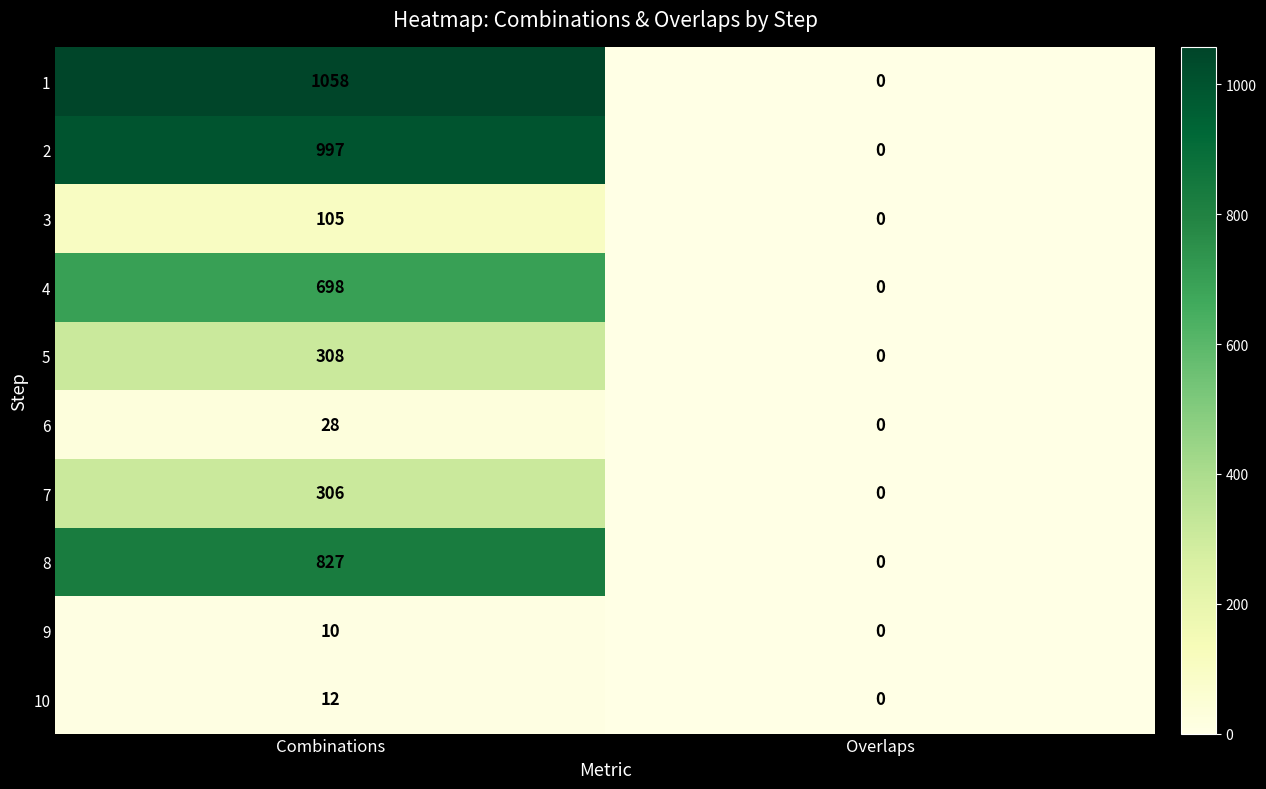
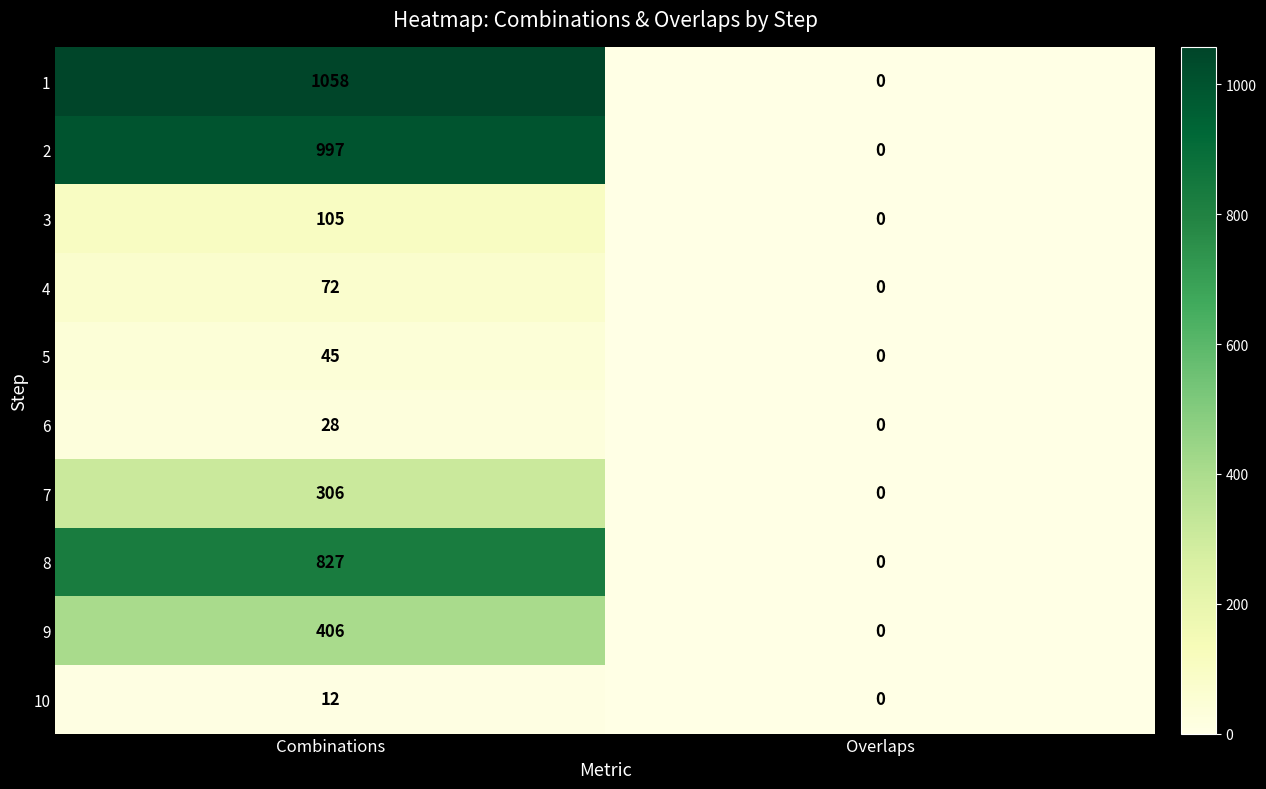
4, Combinations: 698 -> 72
5, Combinations: 308 -> 45
9, Combinations: 10 -> 406
